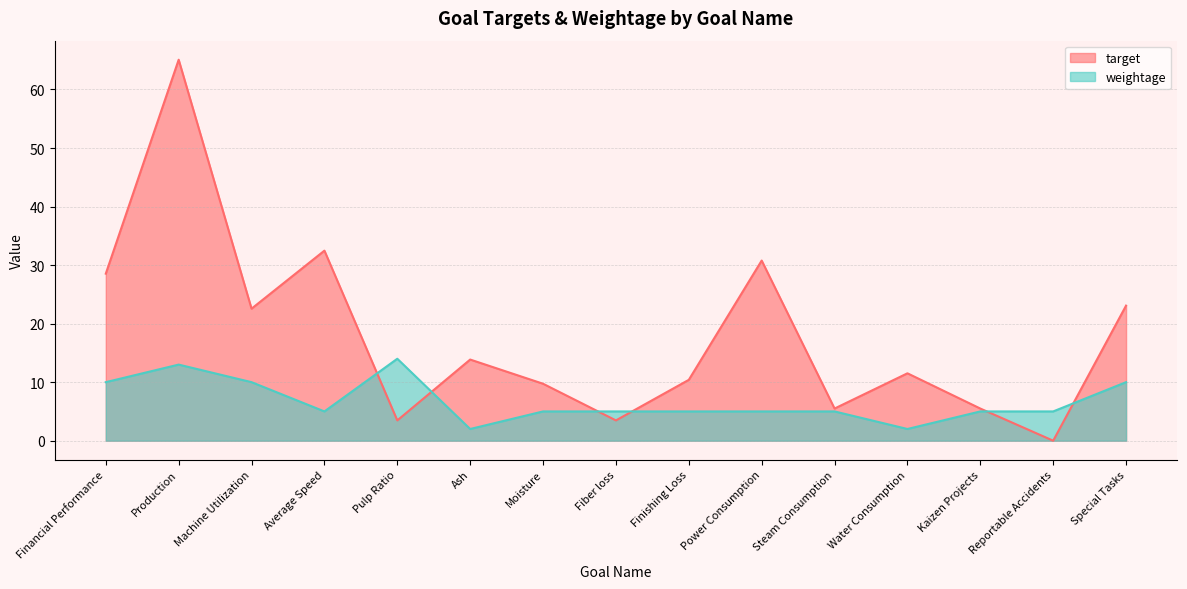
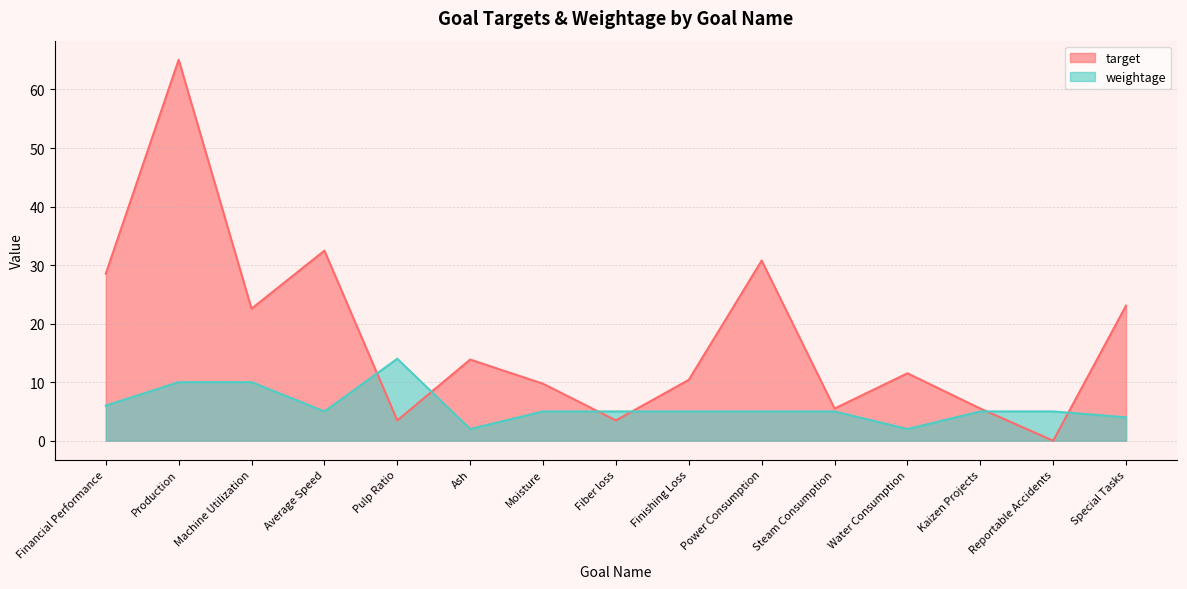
weightage, Financial Performance: 10 -> 6
weightage, Production: 13 -> 10
weightage, Special Tasks: 10 -> 4
